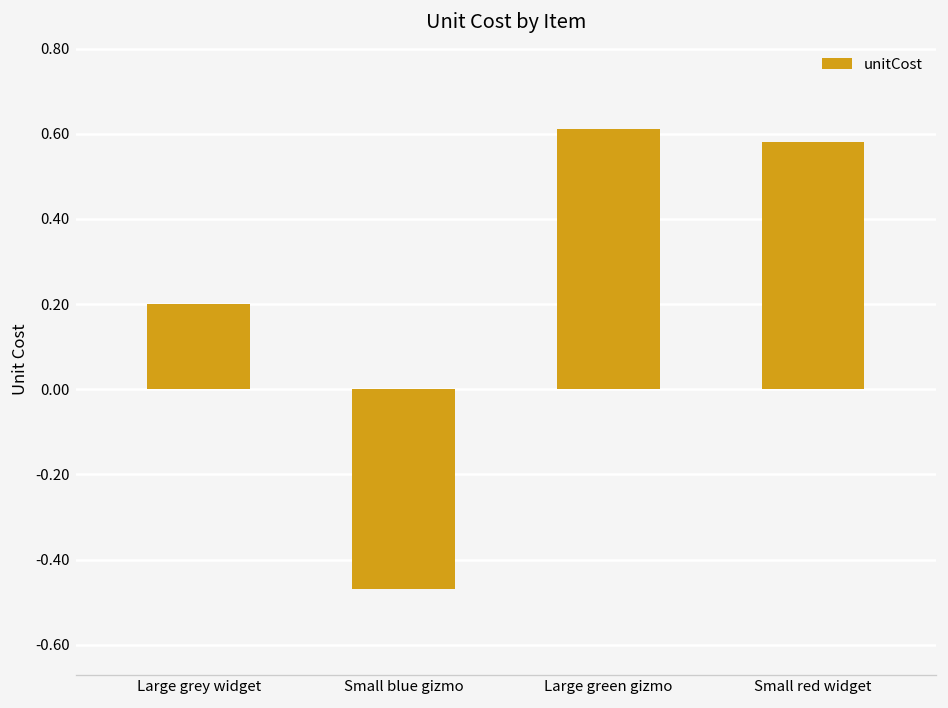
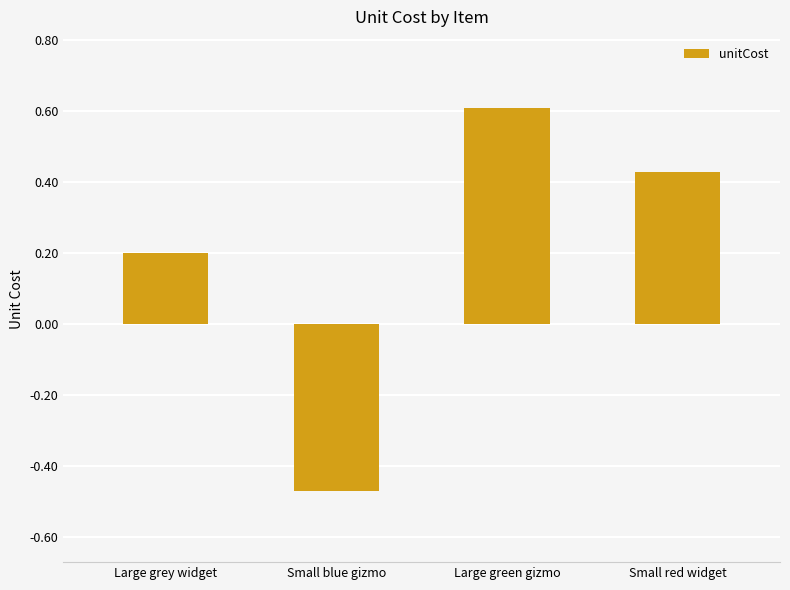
Small red widget: 0.58 -> 0.43
